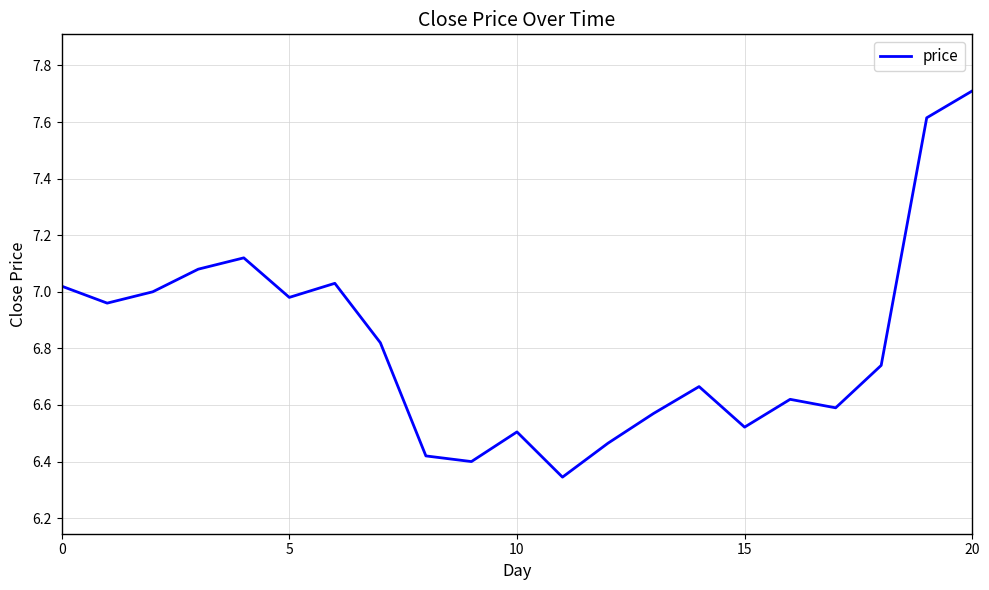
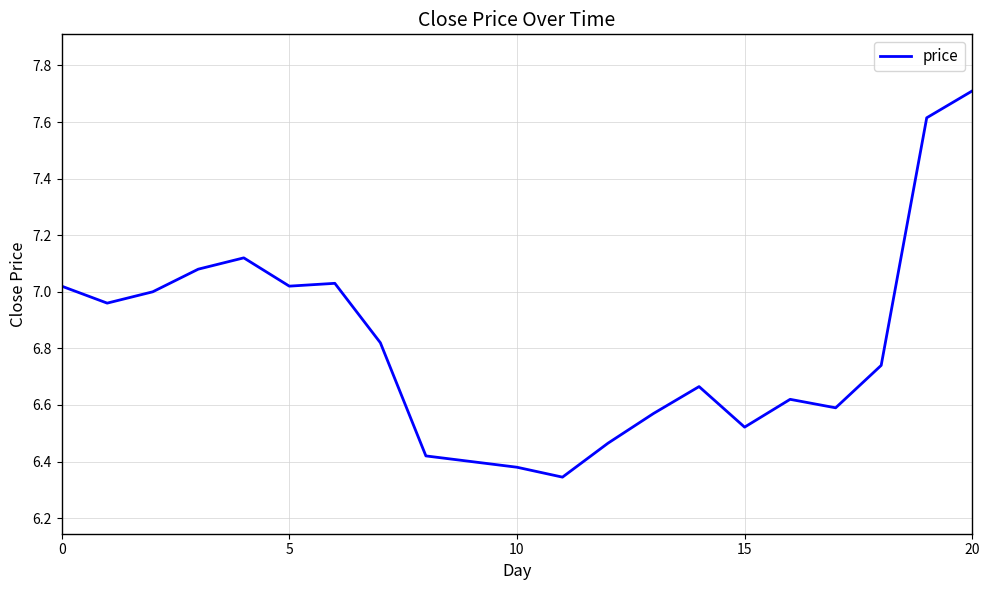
5: 6.98 -> 7.02
10: 6.50 -> 6.38
